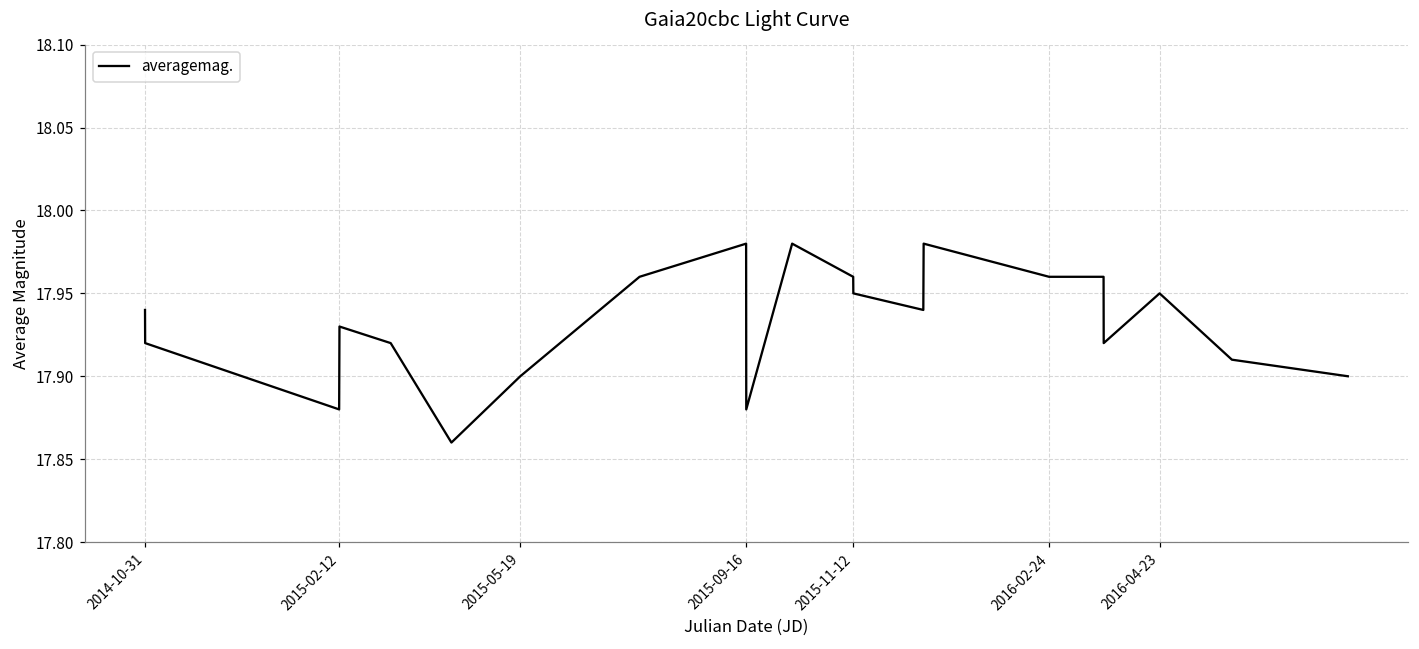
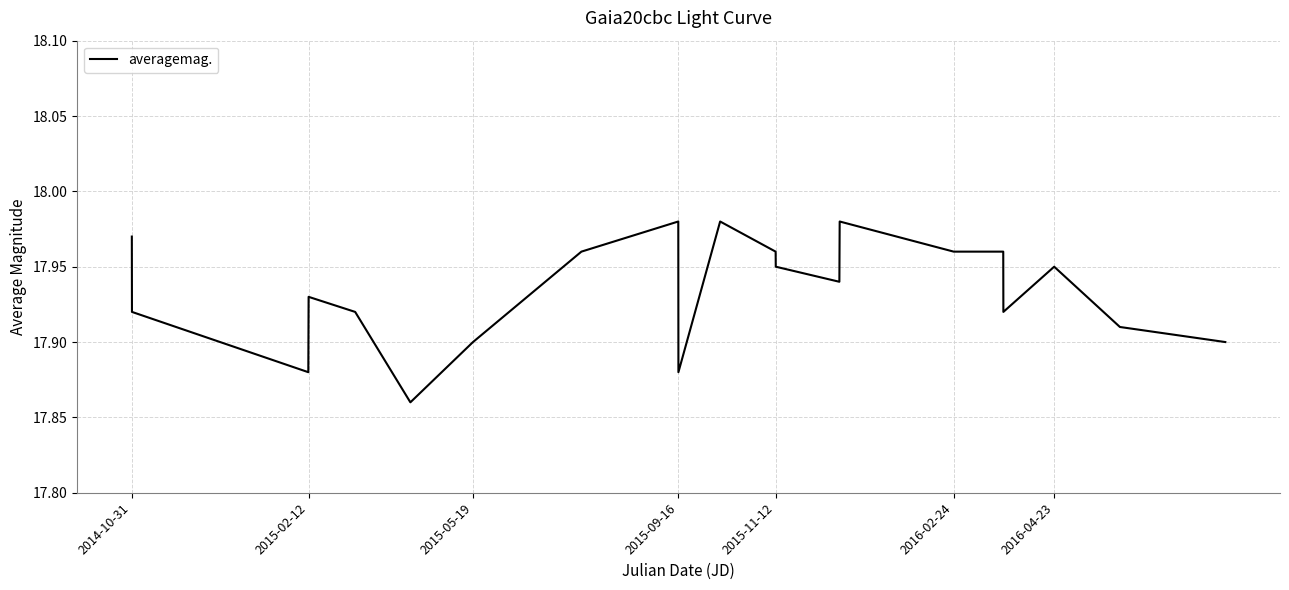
2014-10-31: 17.94 -> 17.97
